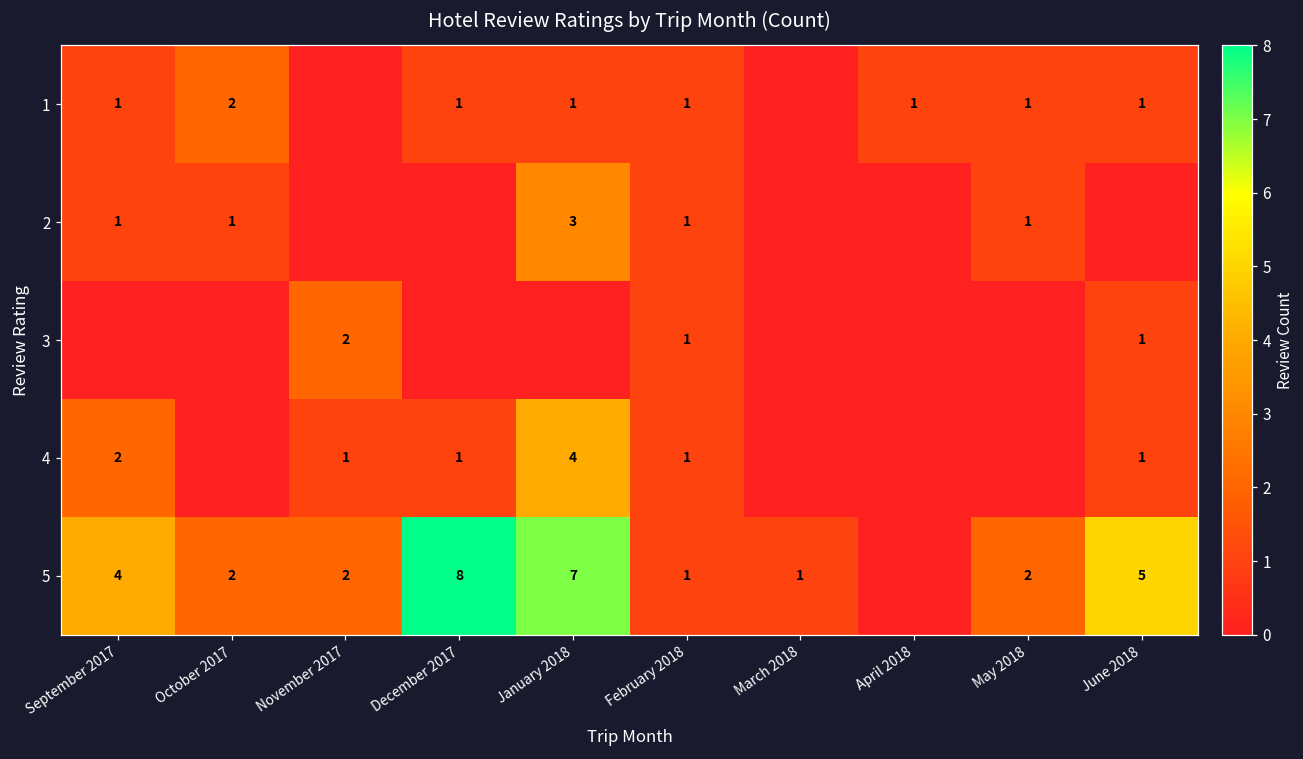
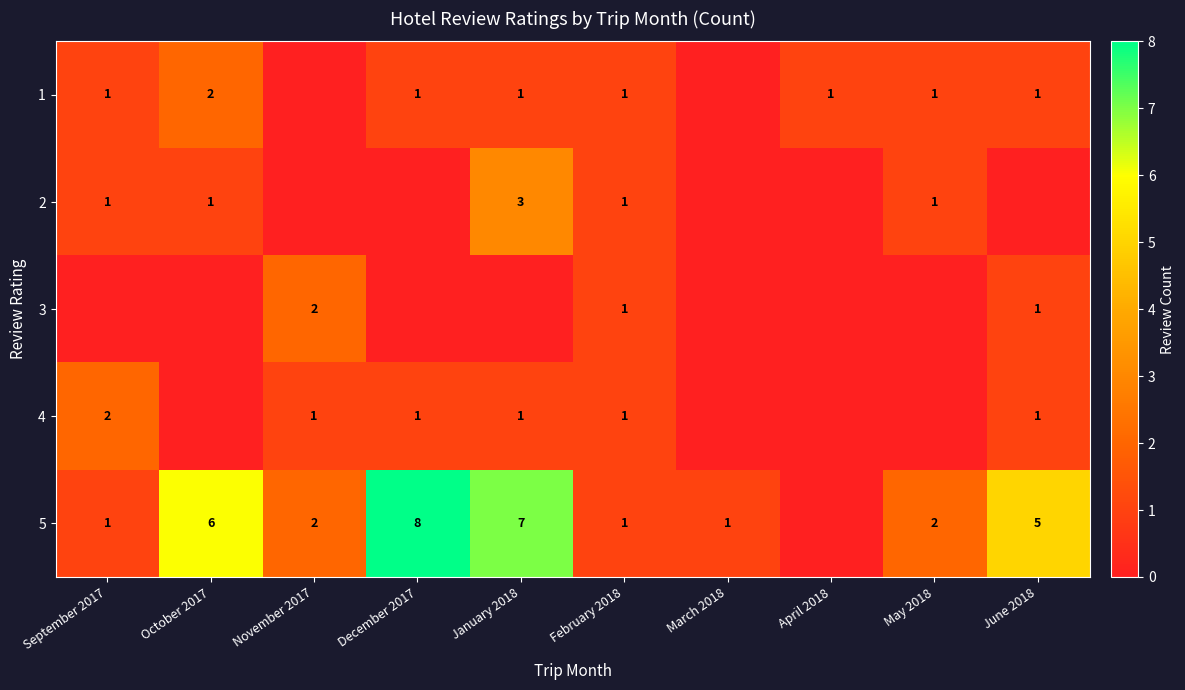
4, January 2018: 4 -> 1
5, September 2017: 4 -> 1
5, October 2017: 2 -> 6
